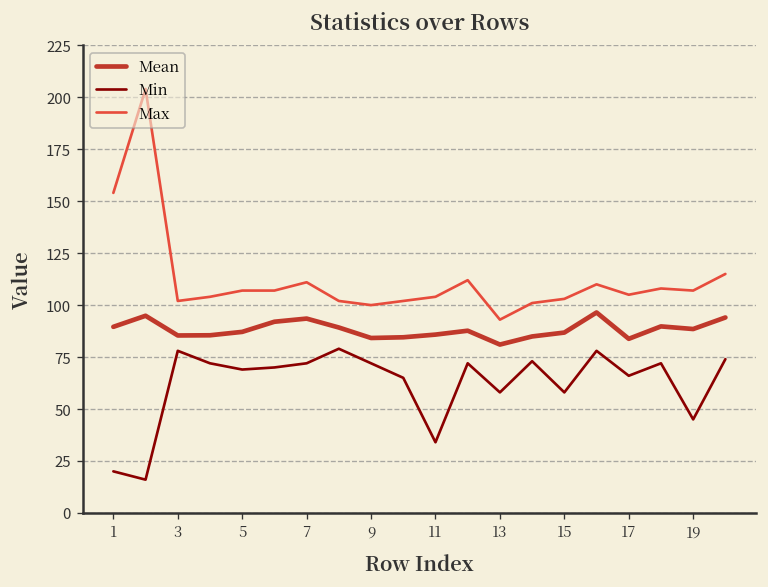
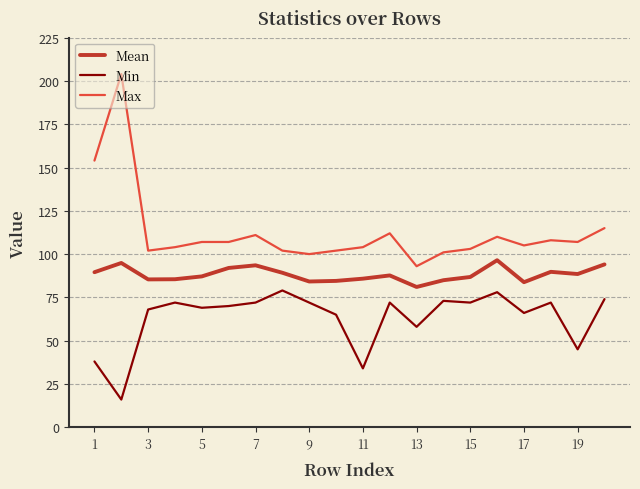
Min, 1: 20 -> 38
Min, 3: 78 -> 68
Min, 15: 58 -> 72
